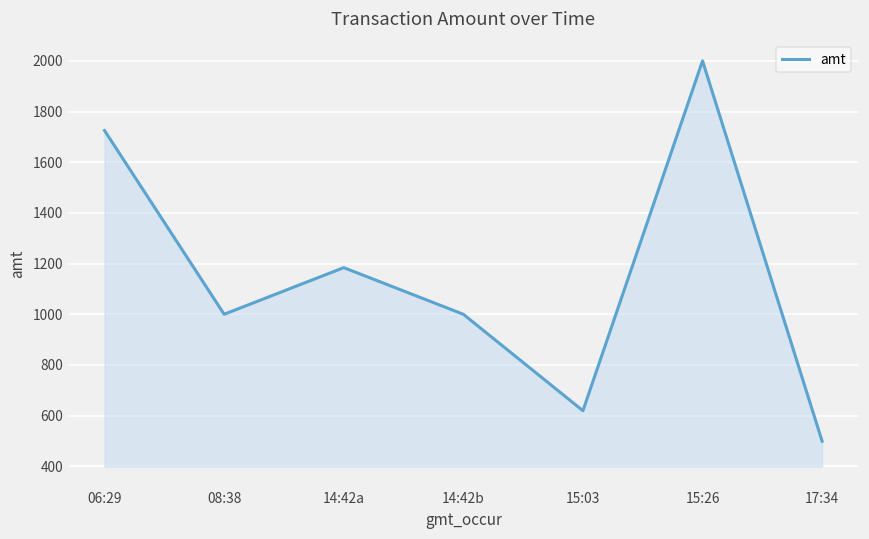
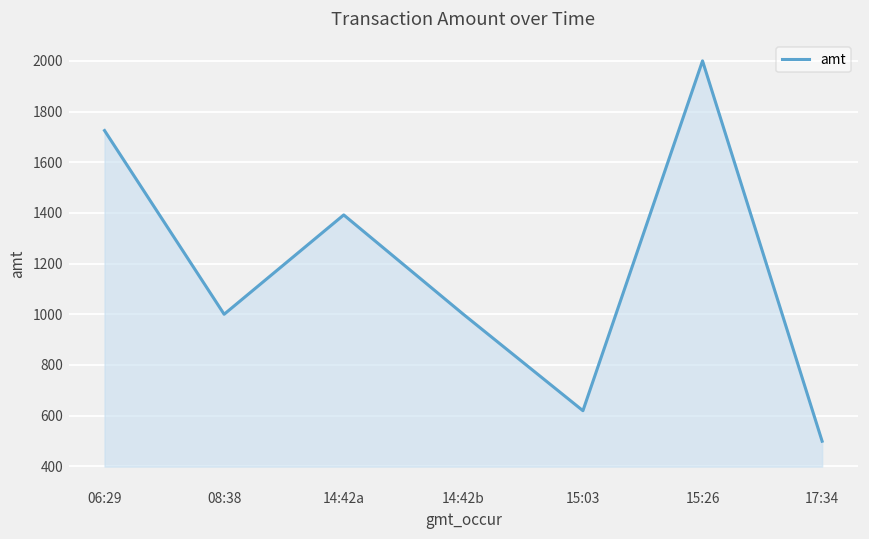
14:42a: 1180 -> 1390
